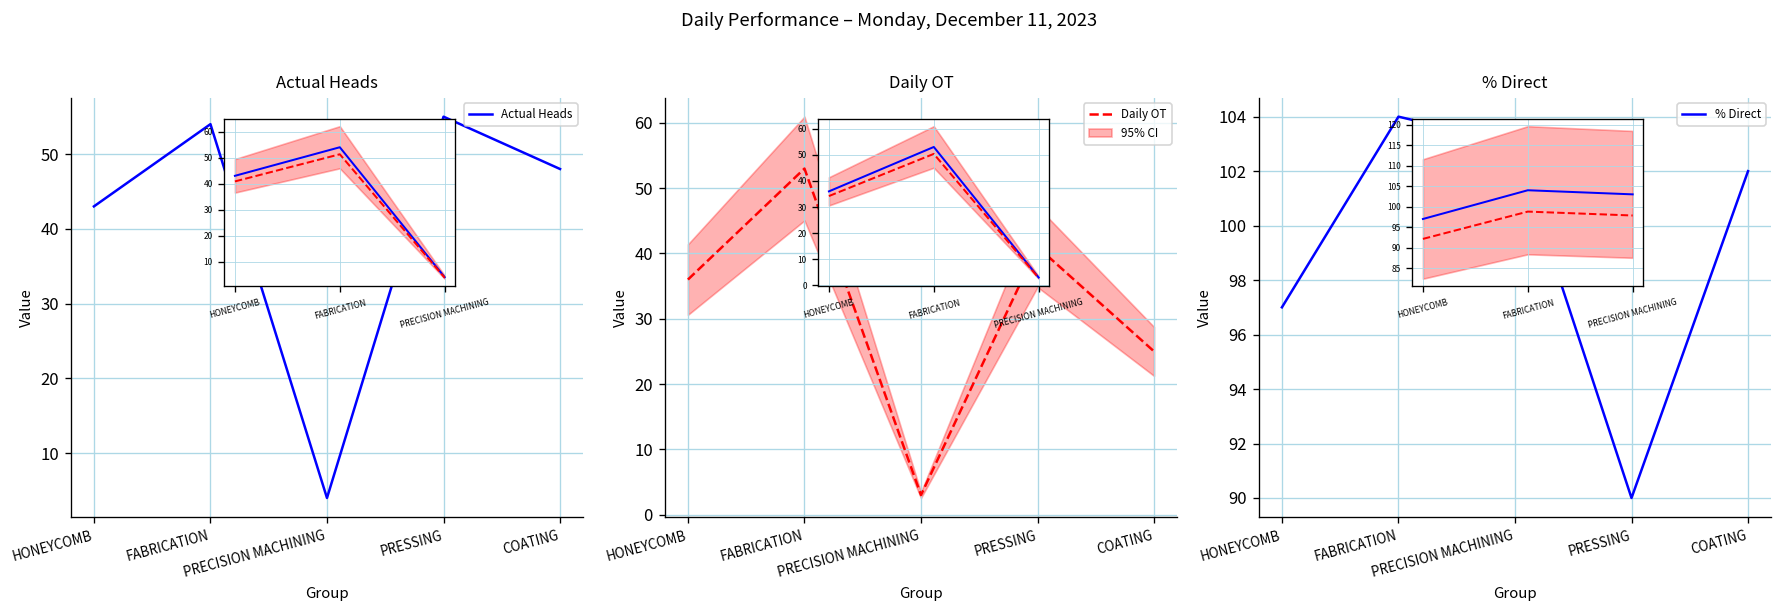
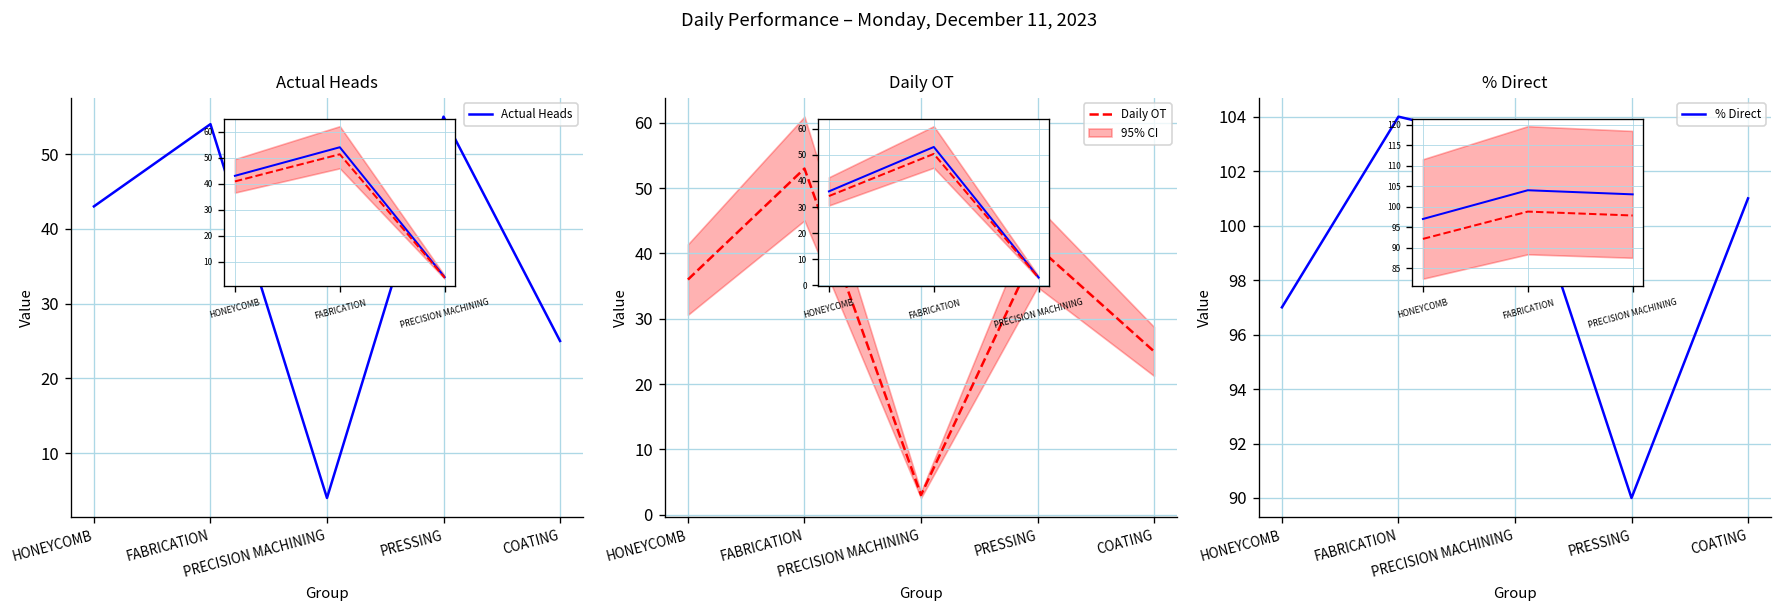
Actual Heads, COATING: 48 -> 25
% Direct, COATING: 102 -> 101
